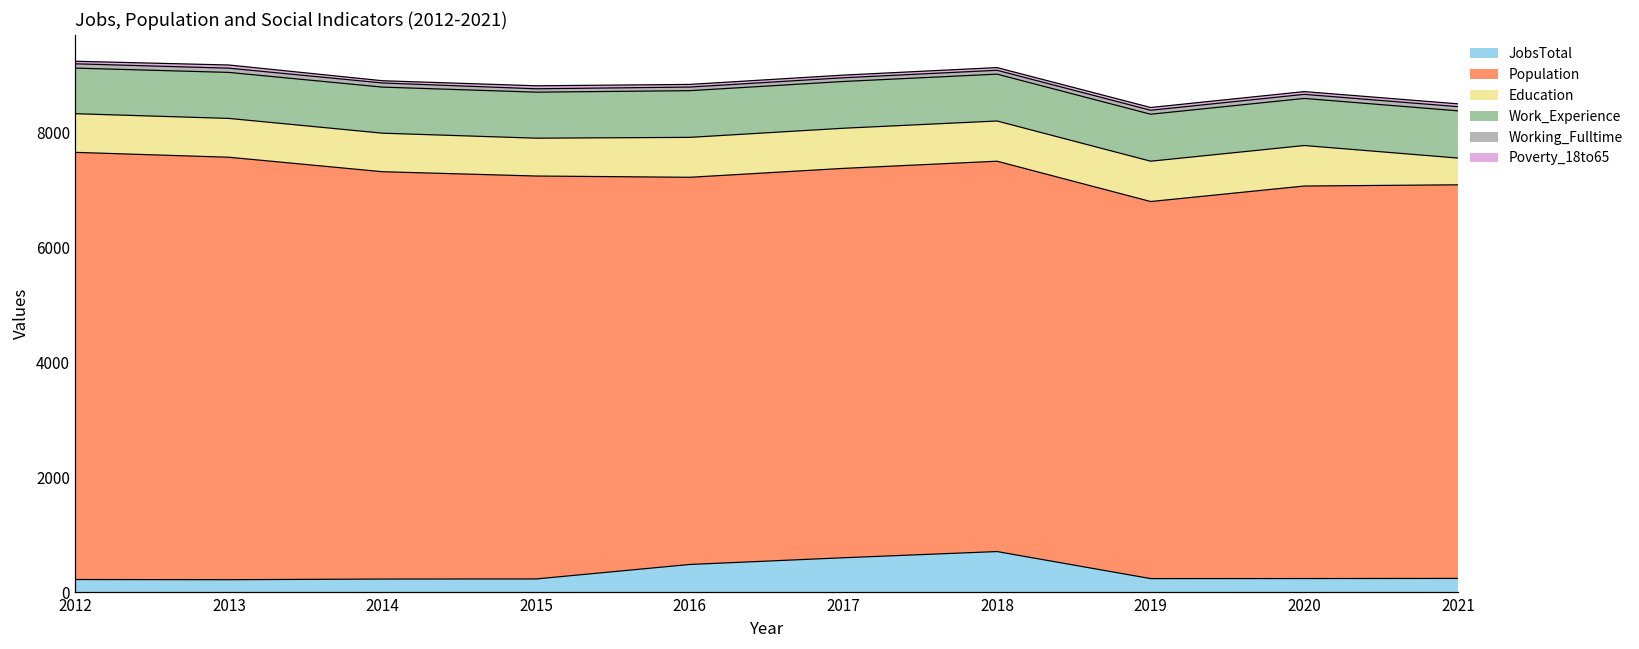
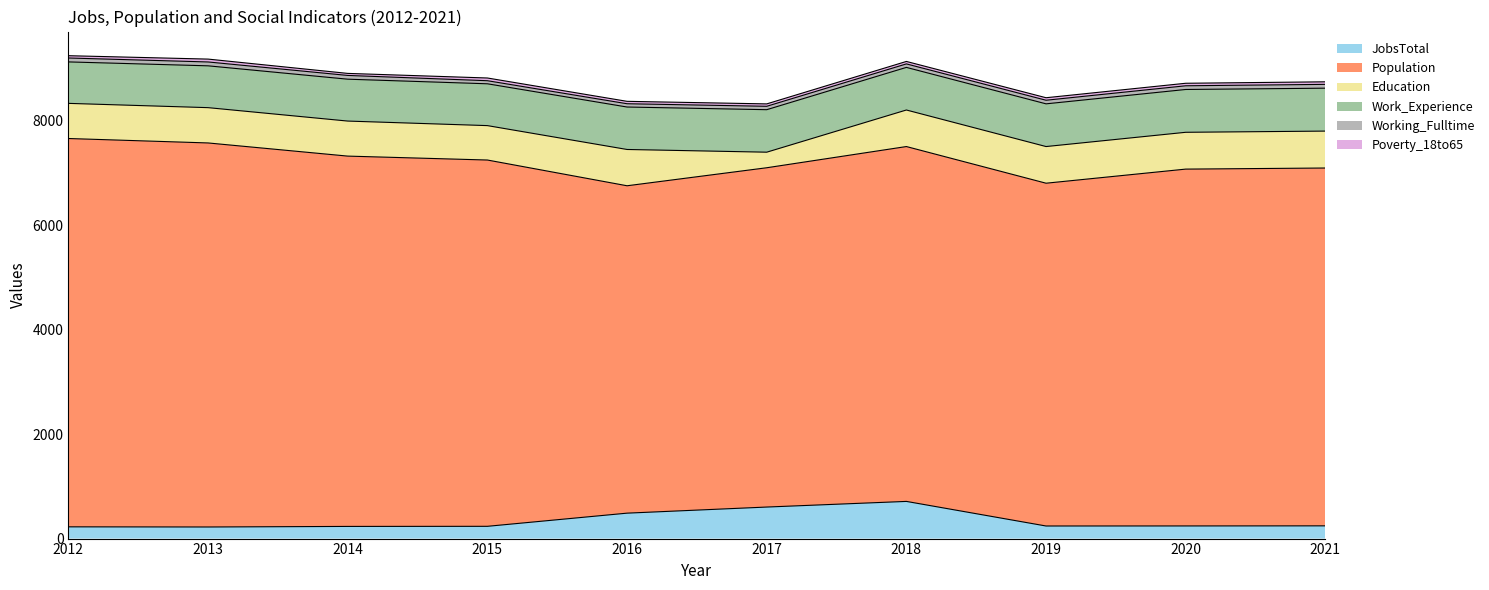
Population, 2016: 6700 -> 6300
Population, 2017: 6800 -> 6500
Education, 2017: 700 -> 300
Education, 2021: 500 -> 700
